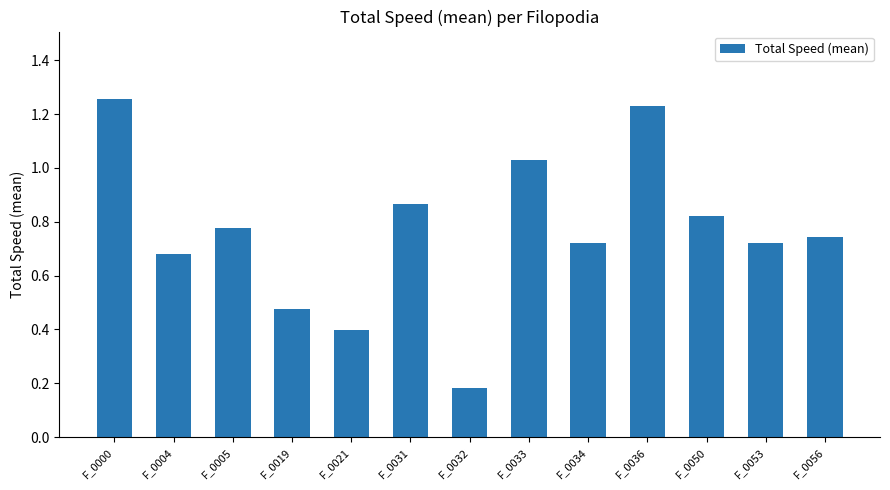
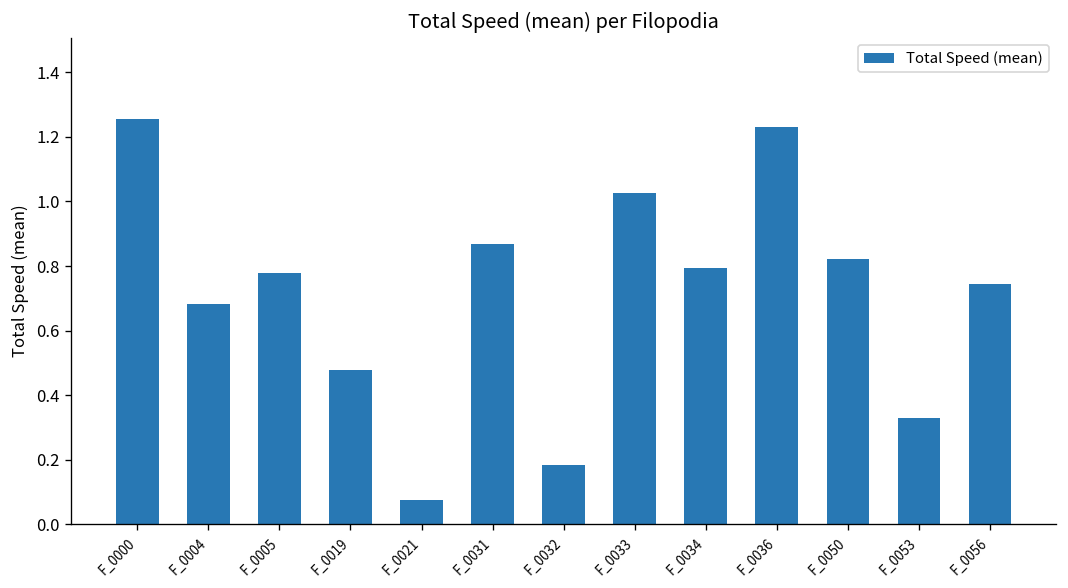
F_0021: 0.40 -> 0.08
F_0034: 0.72 -> 0.80
F_0053: 0.72 -> 0.33
